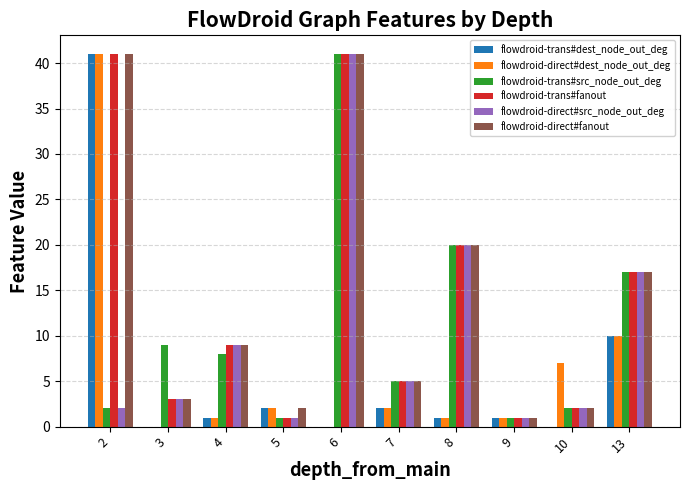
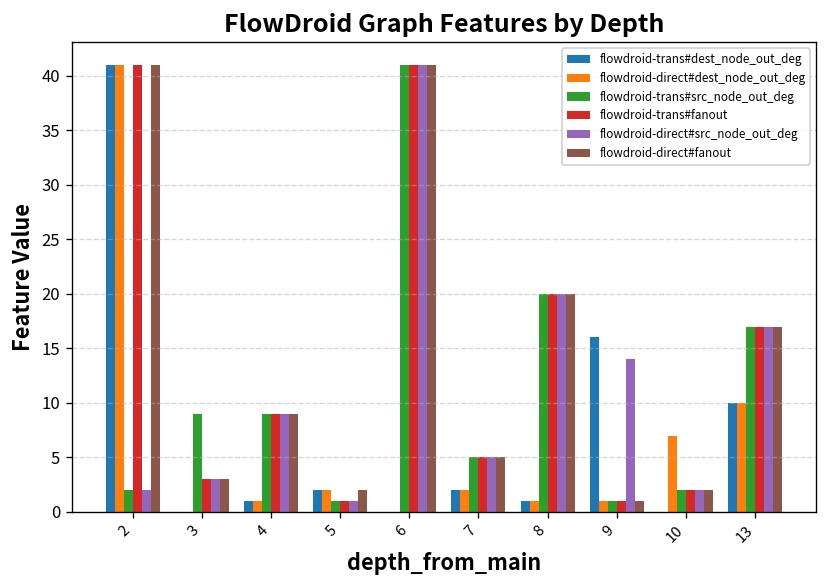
flowdroid-trans#src_node_out_deg, 4: 8 -> 9
flowdroid-trans#dest_node_out_deg, 9: 1 -> 16
flowdroid-direct#src_node_out_deg, 9: 1 -> 14
